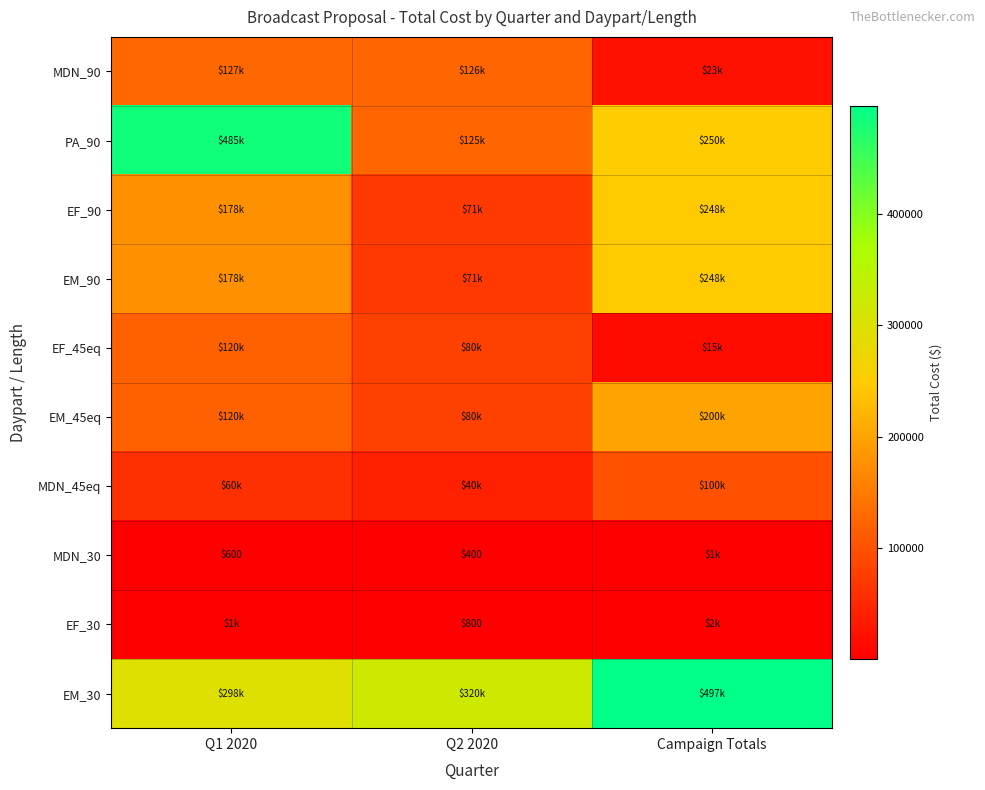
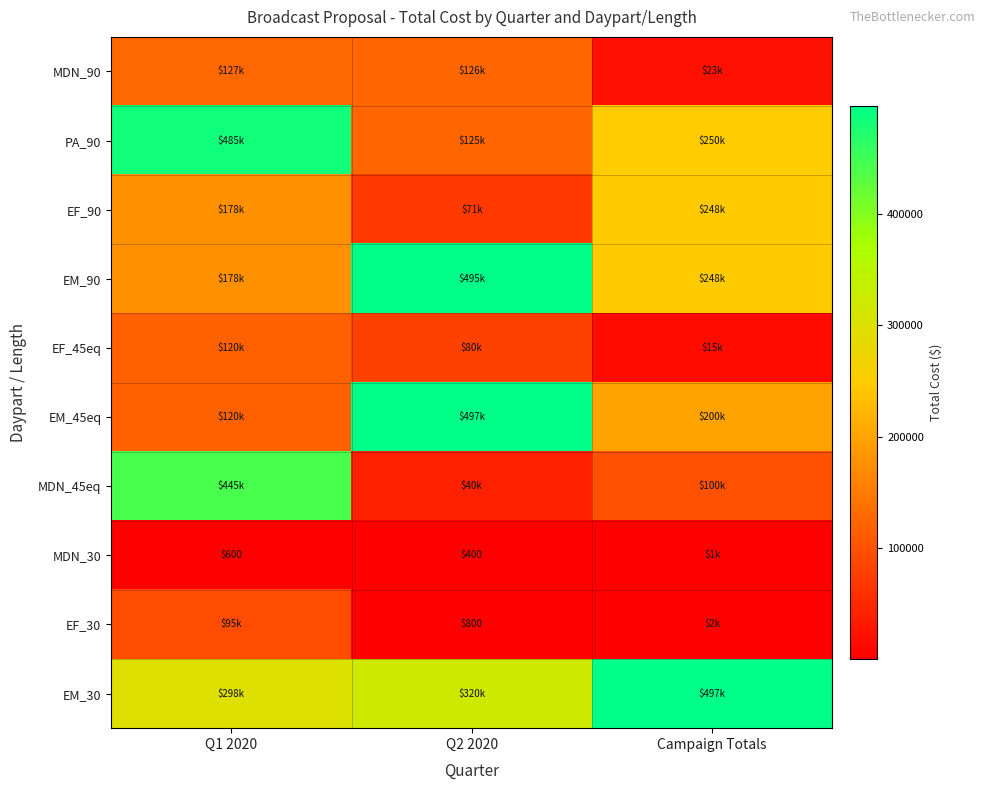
EM_90, Q2 2020: $71k -> $495k
EM_45eq, Q2 2020: $80k -> $497k
MDN_45eq, Q1 2020: $60k -> $445k
EF_30, Q1 2020: $1k -> $95k
